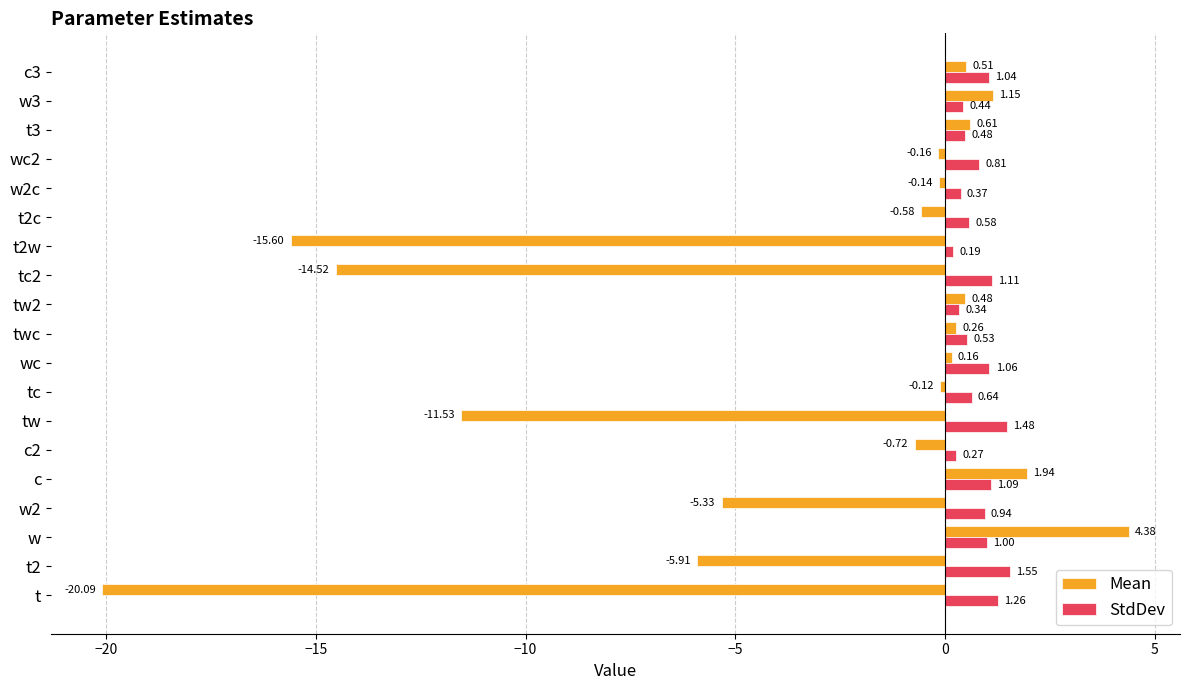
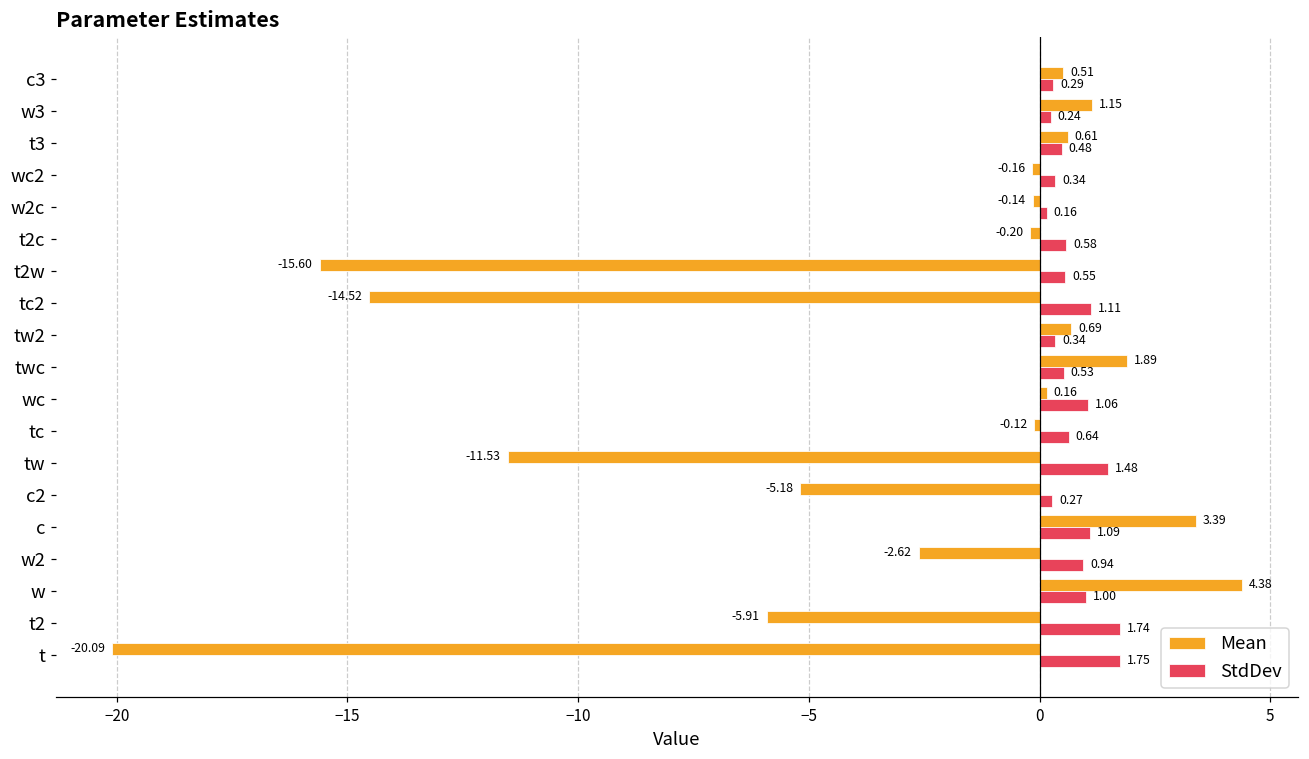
StdDev, c3: 1.04 -> 0.29
StdDev, w3: 0.44 -> 0.24
StdDev, wc2: 0.81 -> 0.34
StdDev, w2c: 0.37 -> 0.16
Mean, t2c: -0.58 -> -0.20
StdDev, t2w: 0.19 -> 0.55
Mean, tw2: 0.48 -> 0.69
Mean, twc: 0.26 -> 1.89
Mean, c2: -0.72 -> -5.18
Mean, c: 1.94 -> 3.39
Mean, w2: -5.33 -> -2.62
StdDev, t2: 1.55 -> 1.74
StdDev, t: 1.26 -> 1.75
